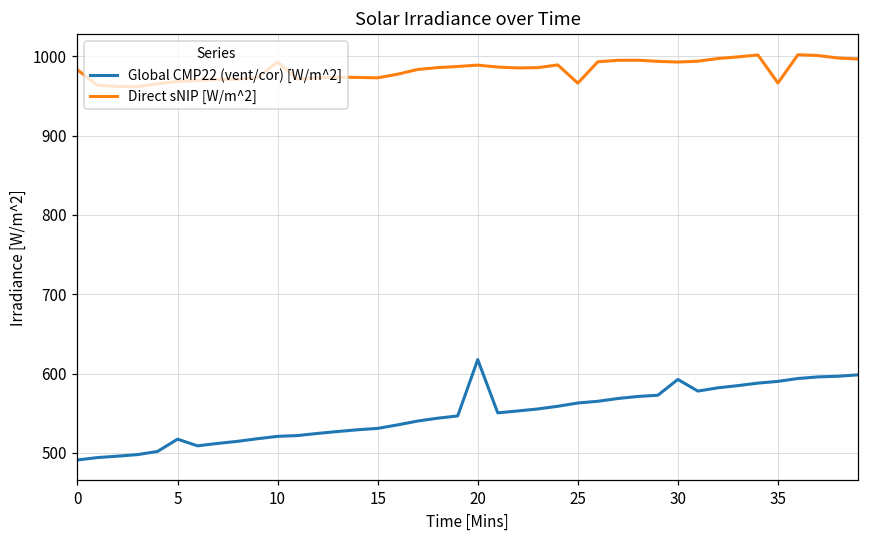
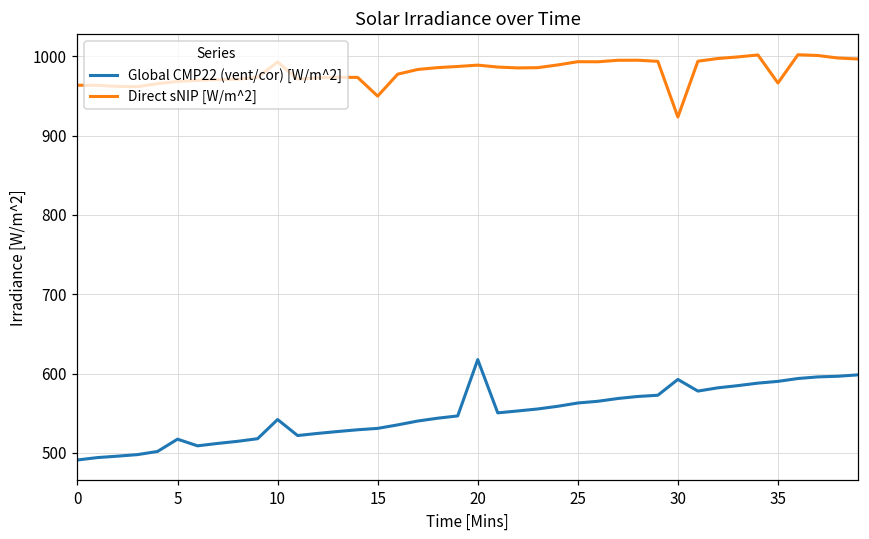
Direct sNIP [W/m^2], 0: 980 -> 960
Global CMP22 (vent/cor) [W/m^2], 10: 520 -> 540
Direct sNIP [W/m^2], 15: 970 -> 950
Direct sNIP [W/m^2], 25: 970 -> 990
Direct sNIP [W/m^2], 30: 990 -> 920
